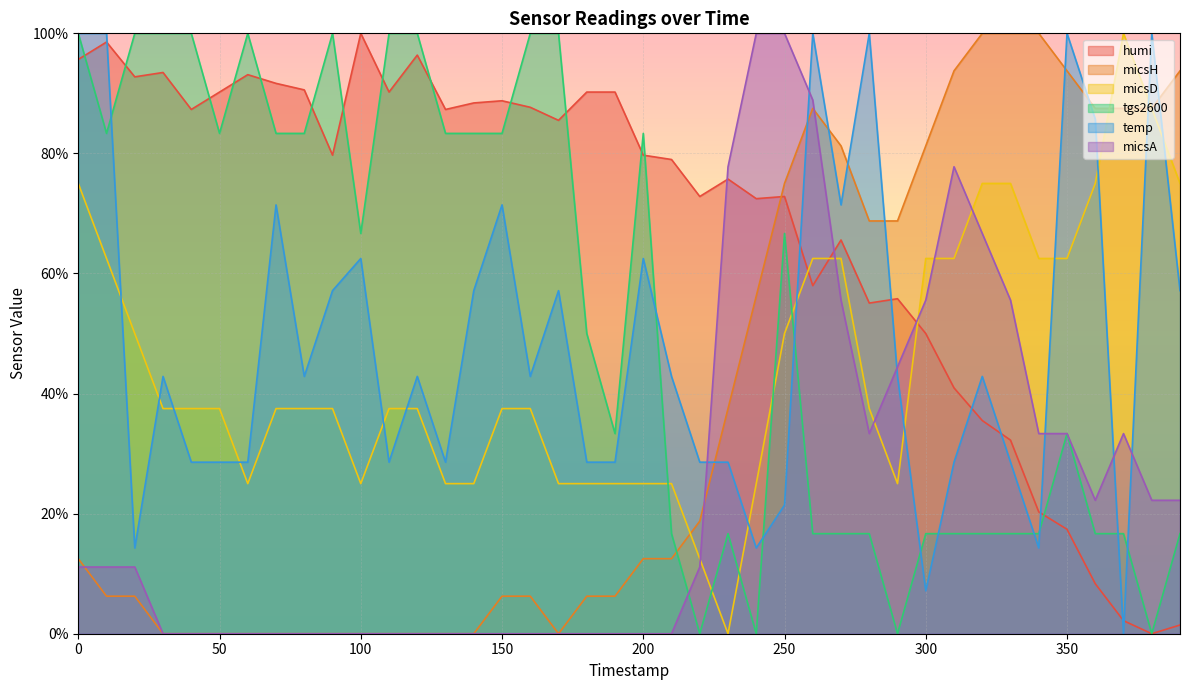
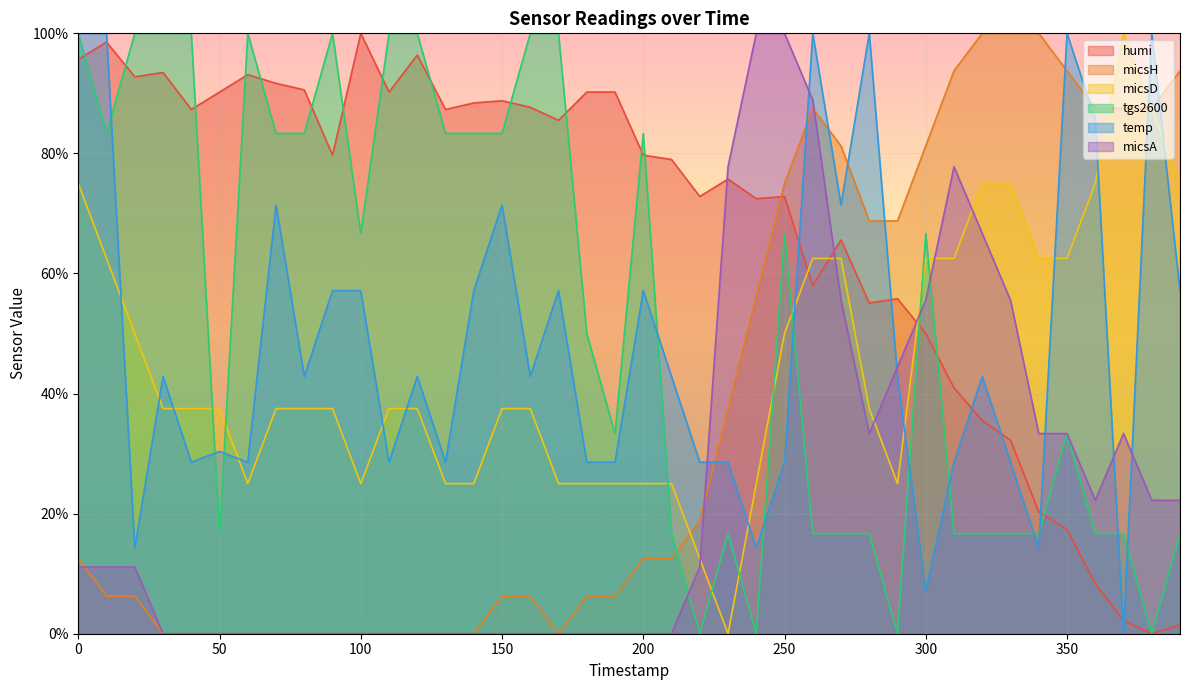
tgs2600, 50: 83% -> 17%
temp, 50: 29% -> 30%
temp, 100: 63% -> 57%
temp, 200: 63% -> 57%
temp, 250: 21% -> 29%
tgs2600, 300: 17% -> 67%
